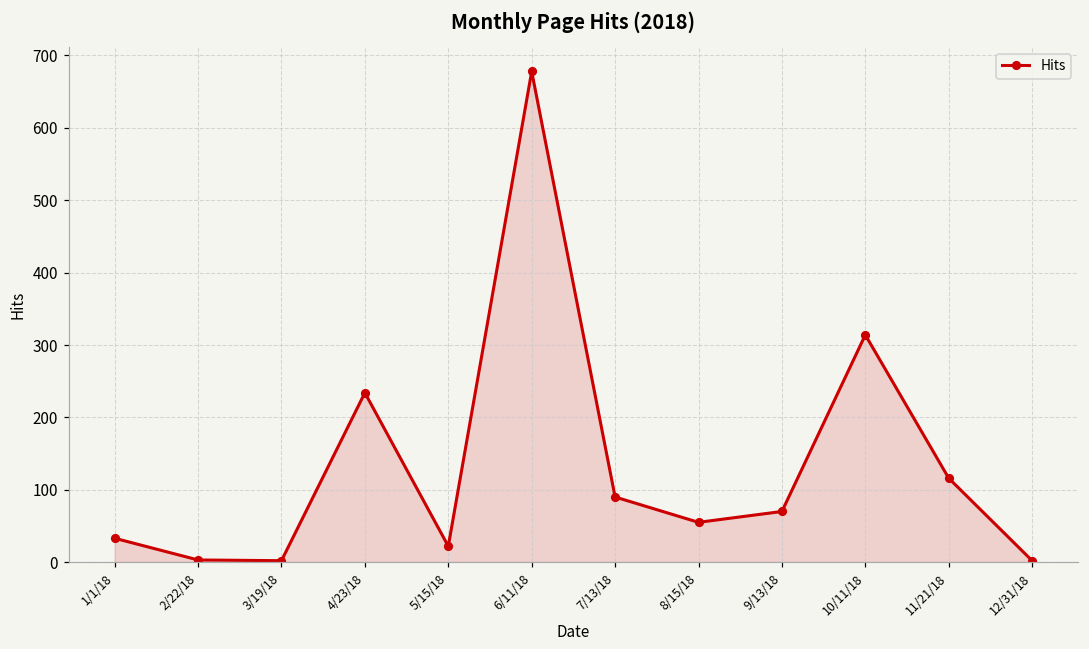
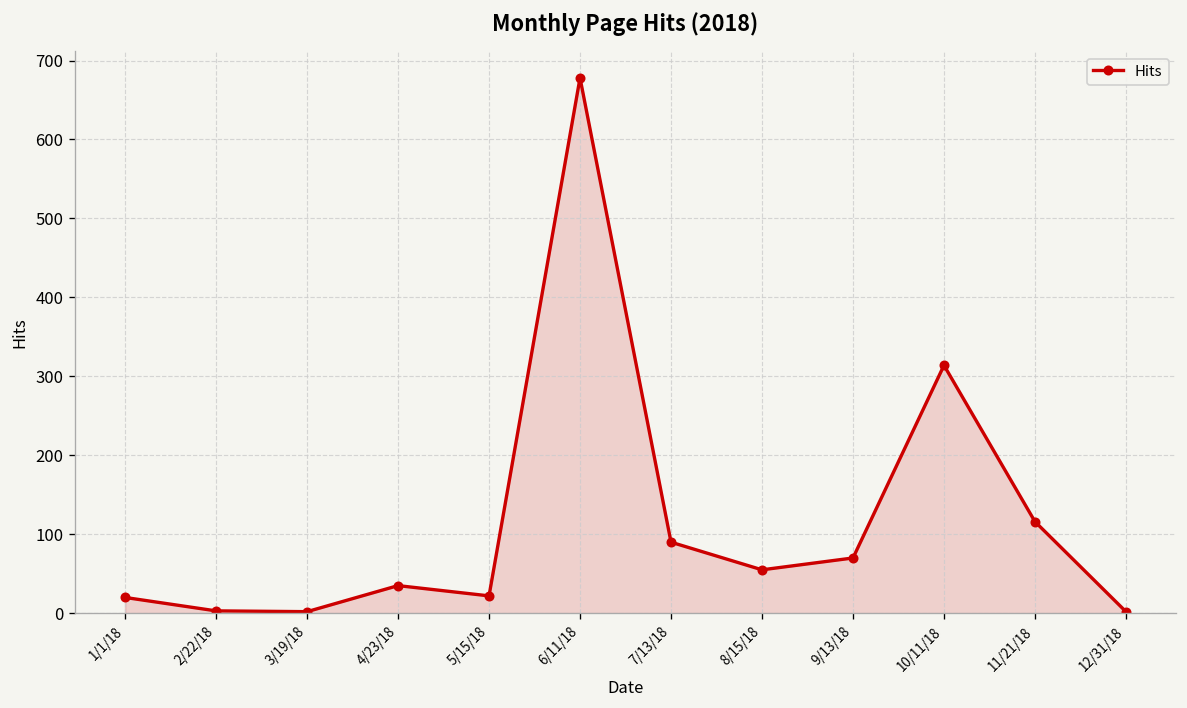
1/1/18: 30 -> 20
4/23/18: 230 -> 40
